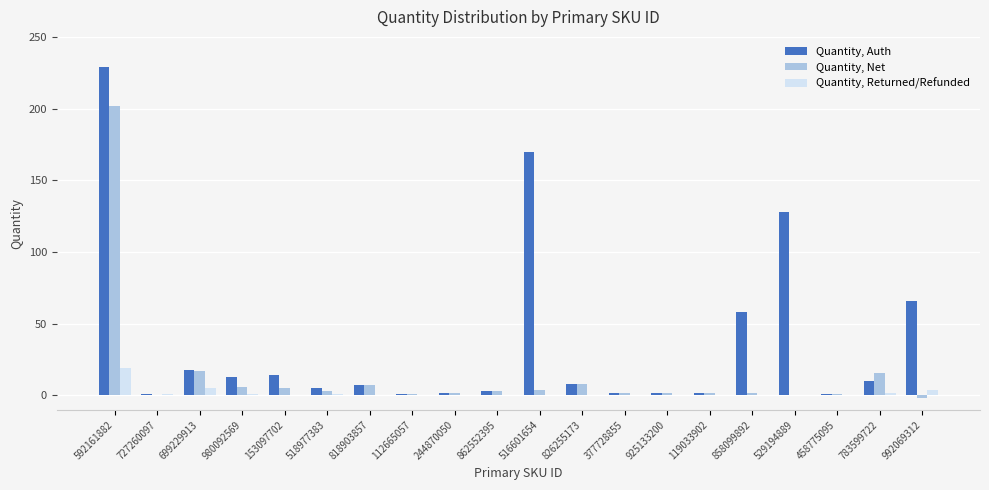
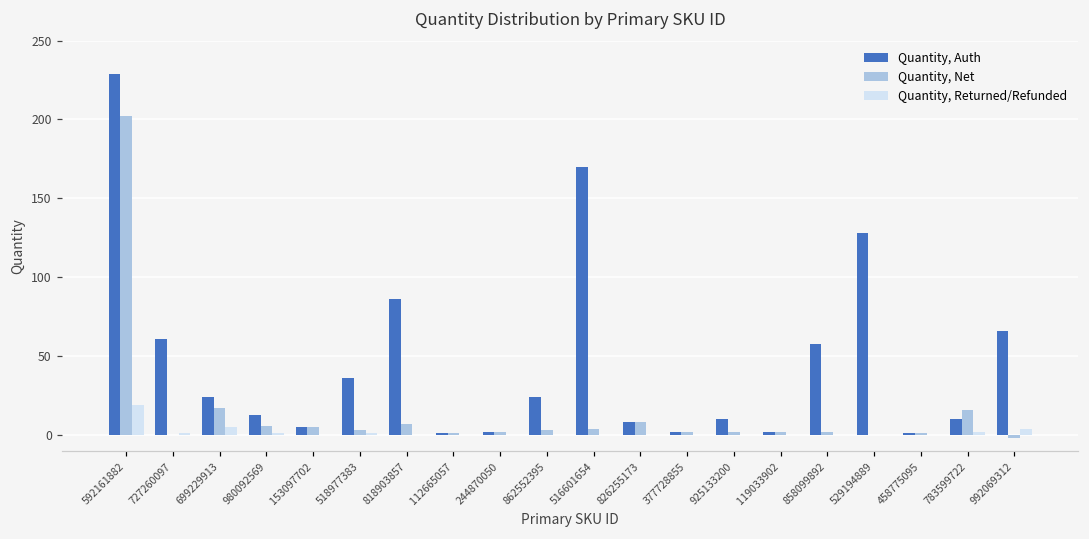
Quantity, Auth, 727260097: 1 -> 61
Quantity, Auth, 699229913: 18 -> 24
Quantity, Auth, 153097702: 14 -> 5
Quantity, Auth, 518977383: 5 -> 36
Quantity, Auth, 818903857: 7 -> 86
Quantity, Auth, 862552395: 3 -> 24
Quantity, Auth, 925133200: 2 -> 10
